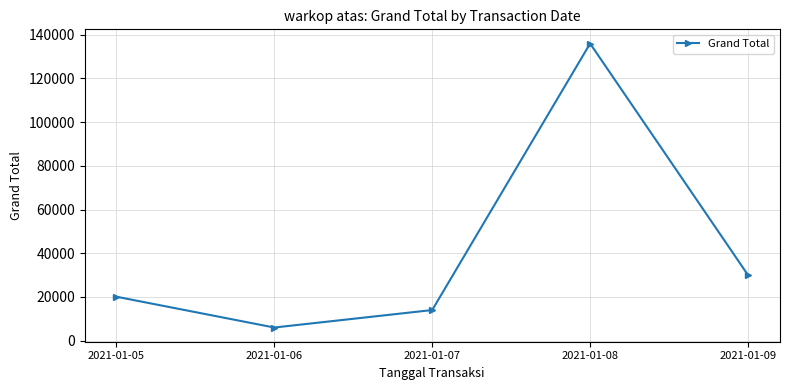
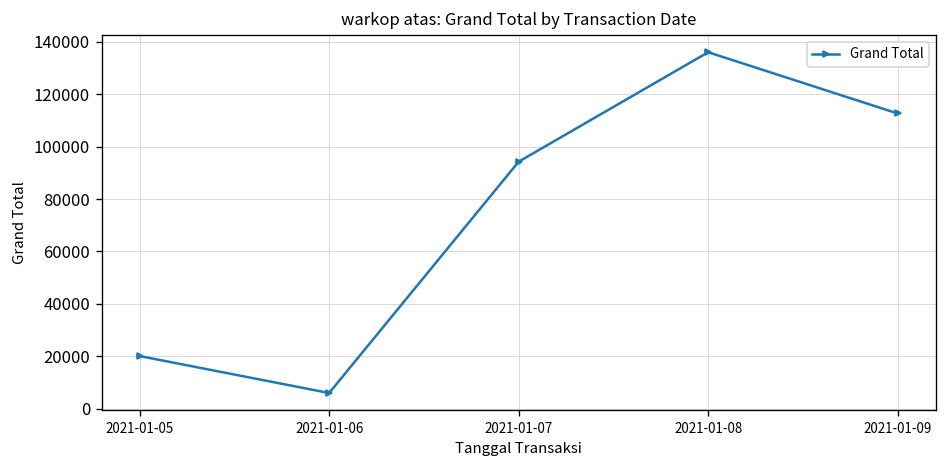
2021-01-07: 14000 -> 94000
2021-01-09: 30000 -> 113000
